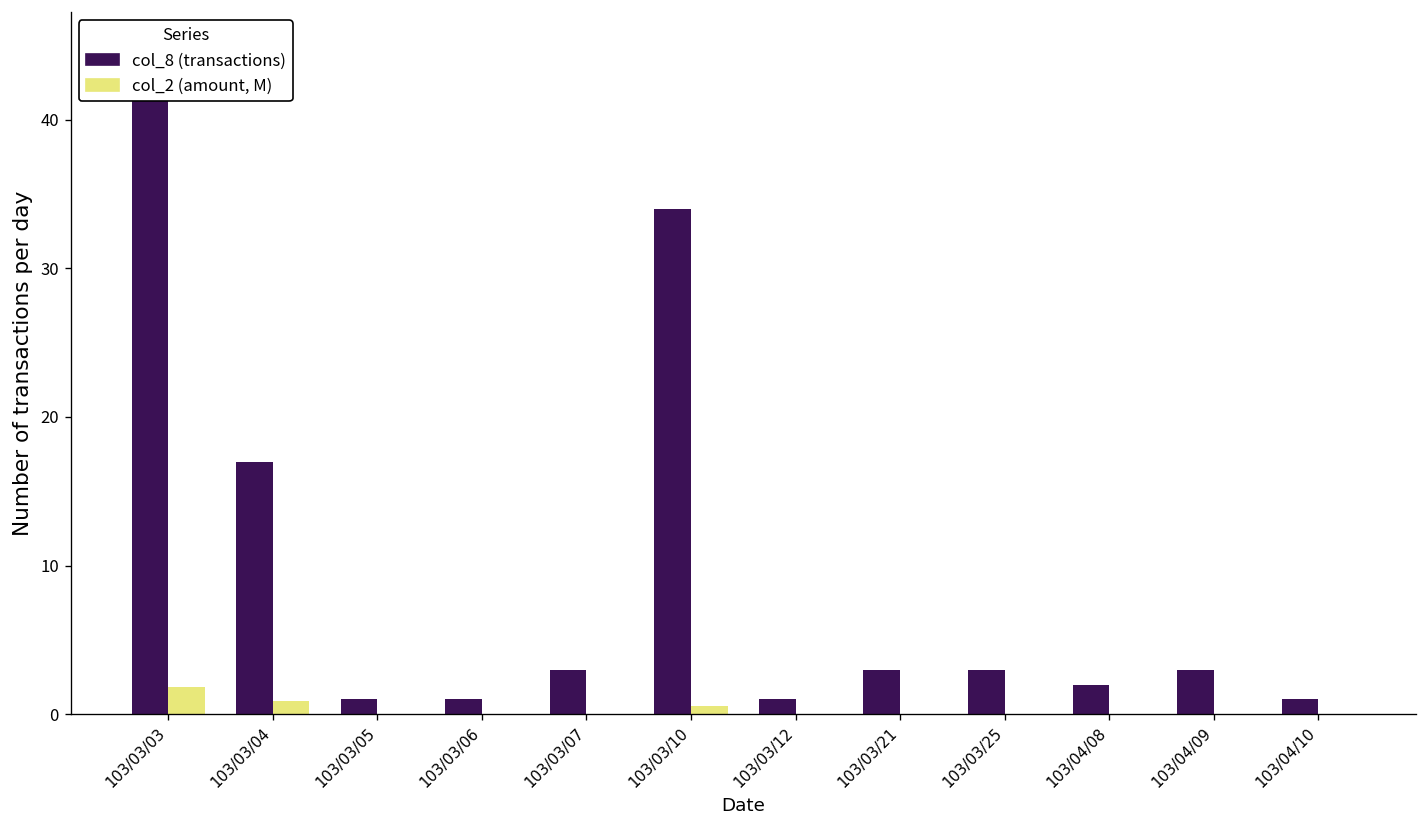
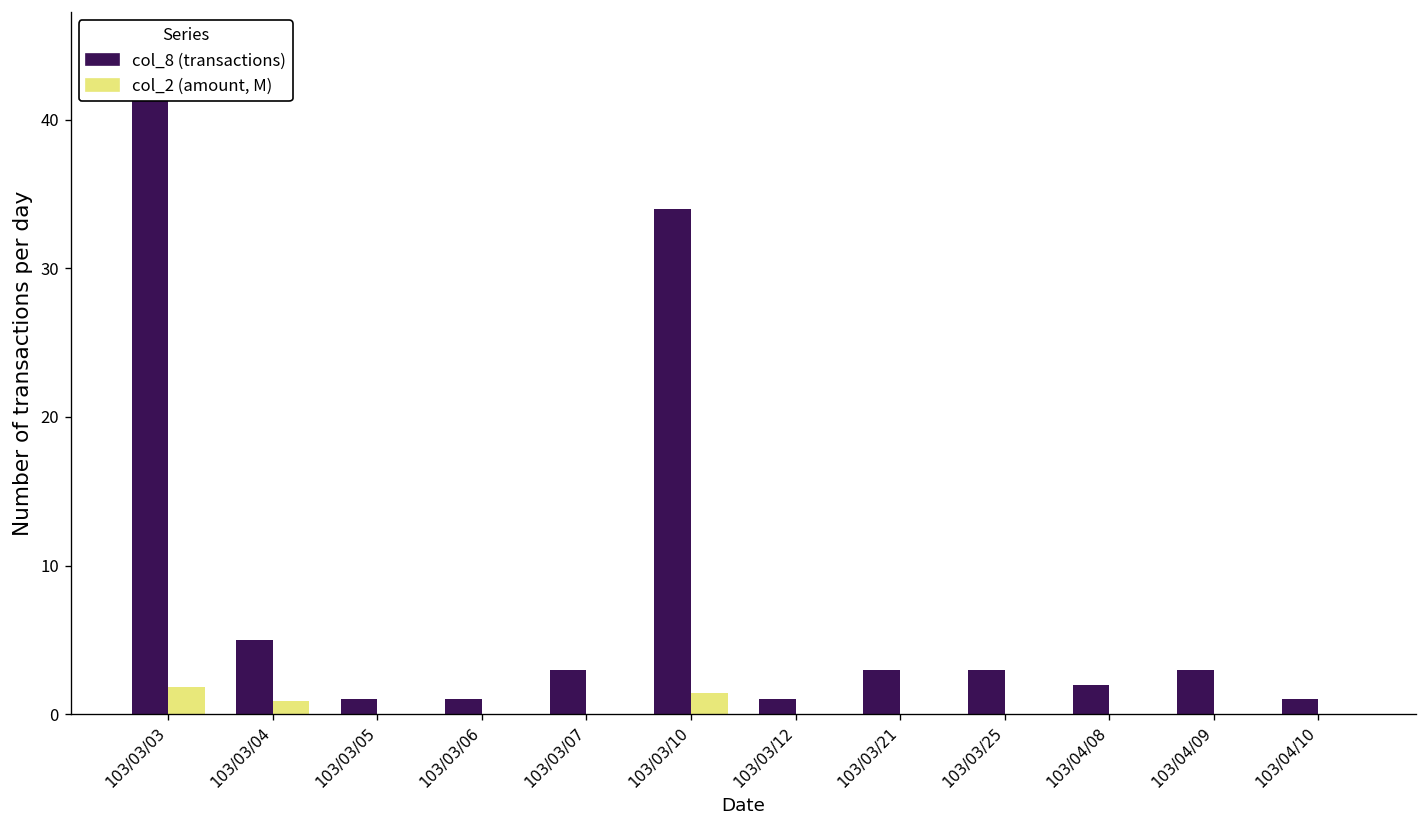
col_8 (transactions), 103/03/04: 17 -> 5
col_2 (amount, M), 103/03/10: 0.5 -> 1.4
